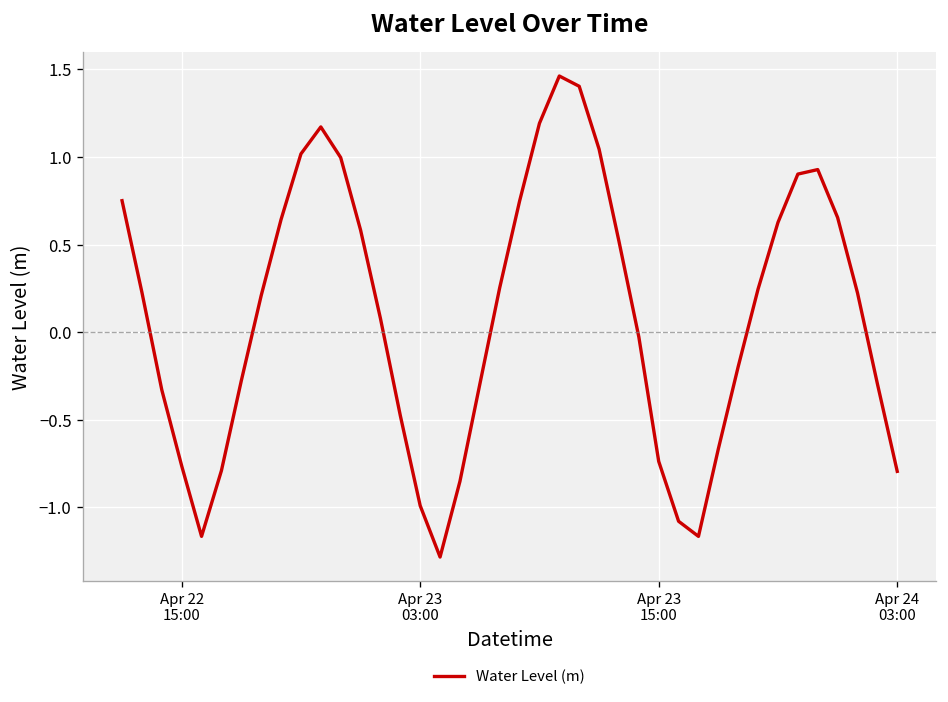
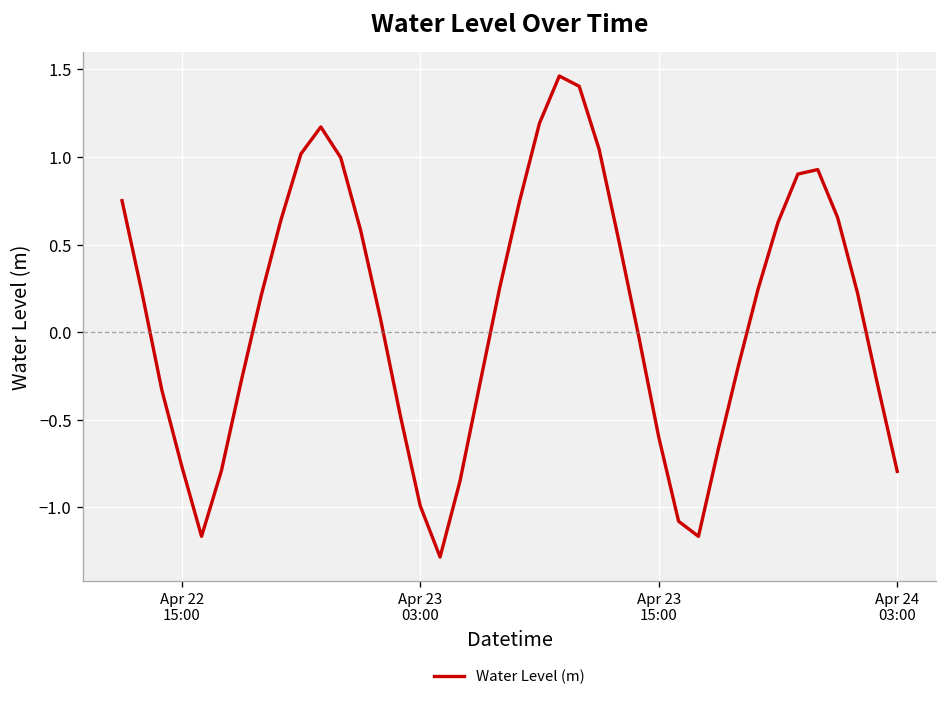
Apr 23 15:00: -0.74 -> -0.60
